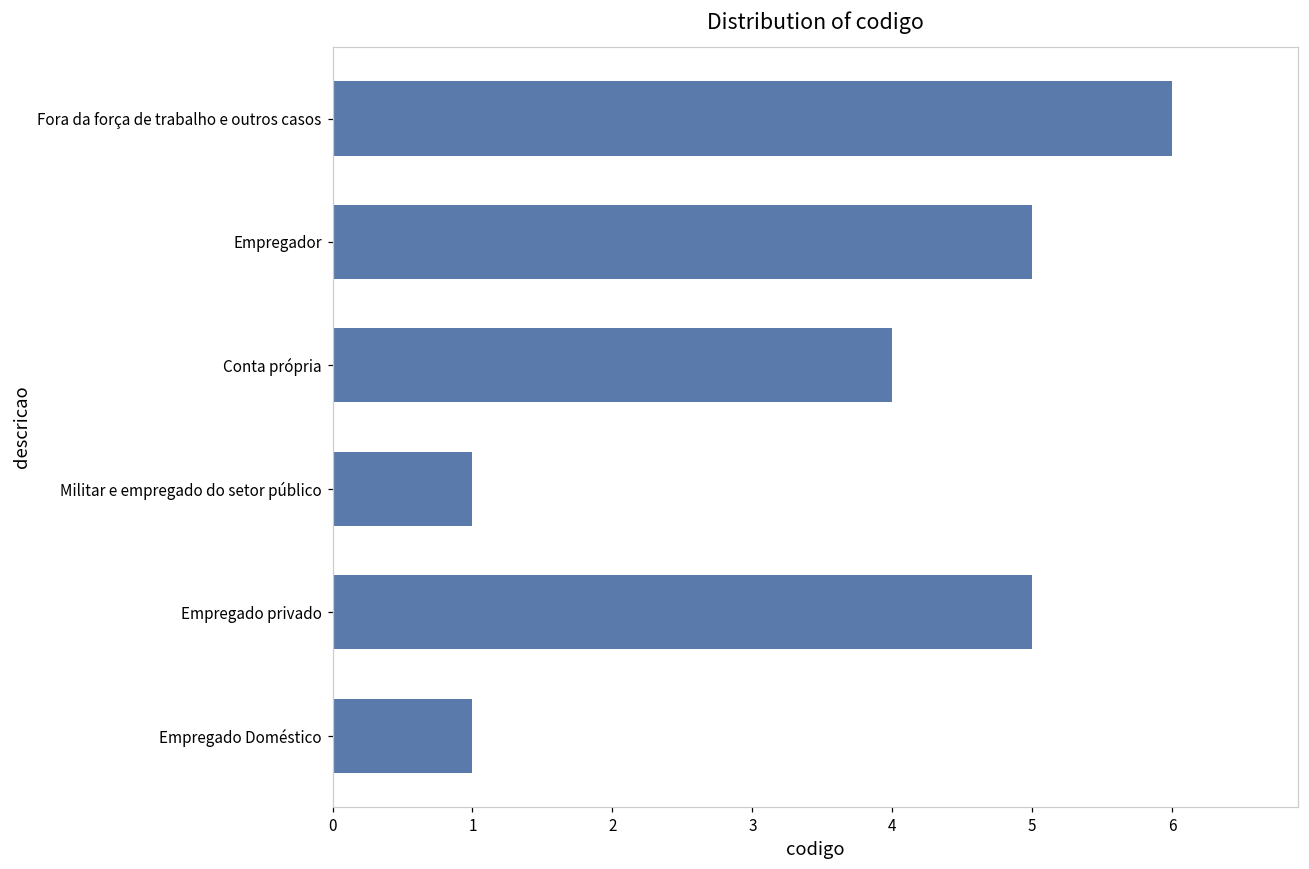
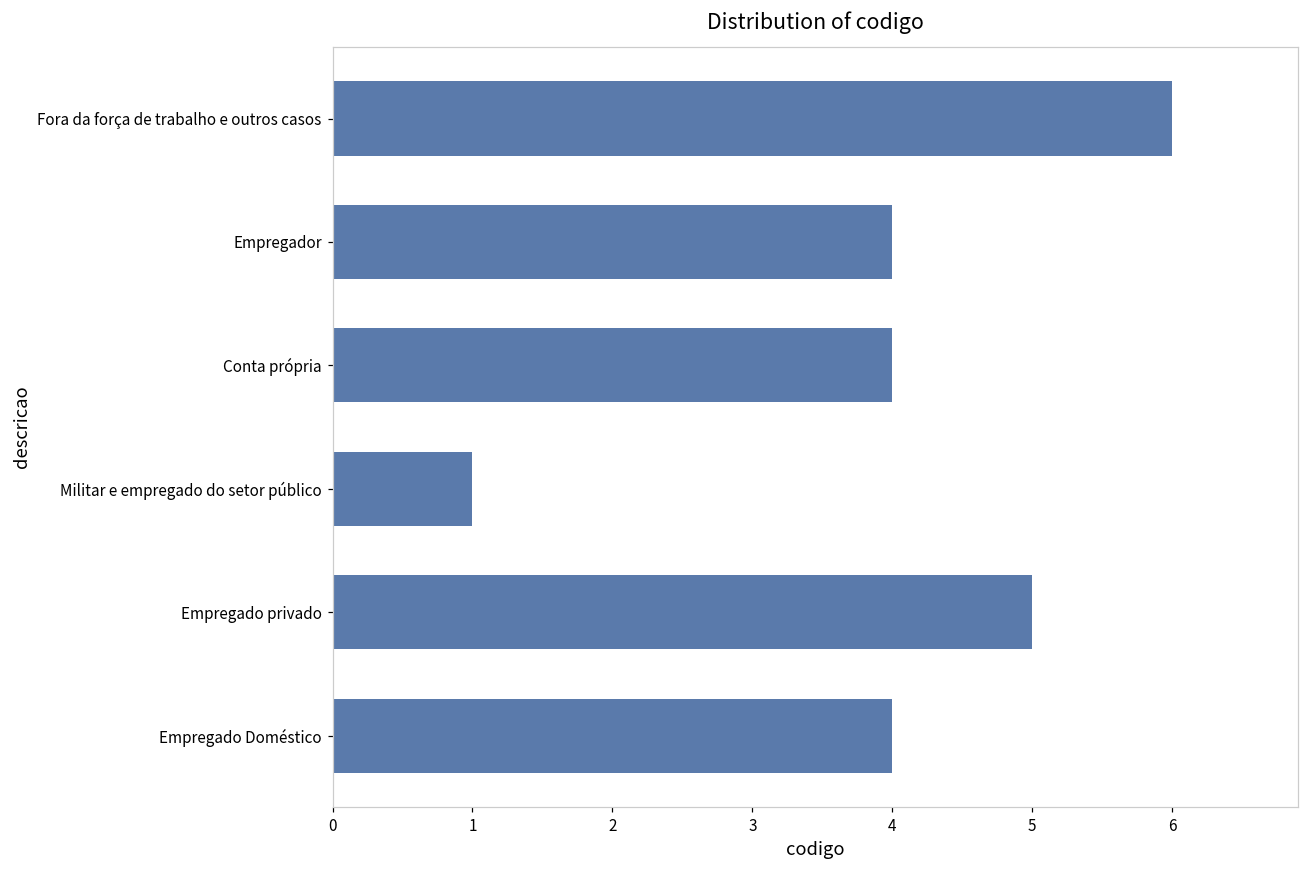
Empregador: 5 -> 4
Empregado Doméstico: 1 -> 4
